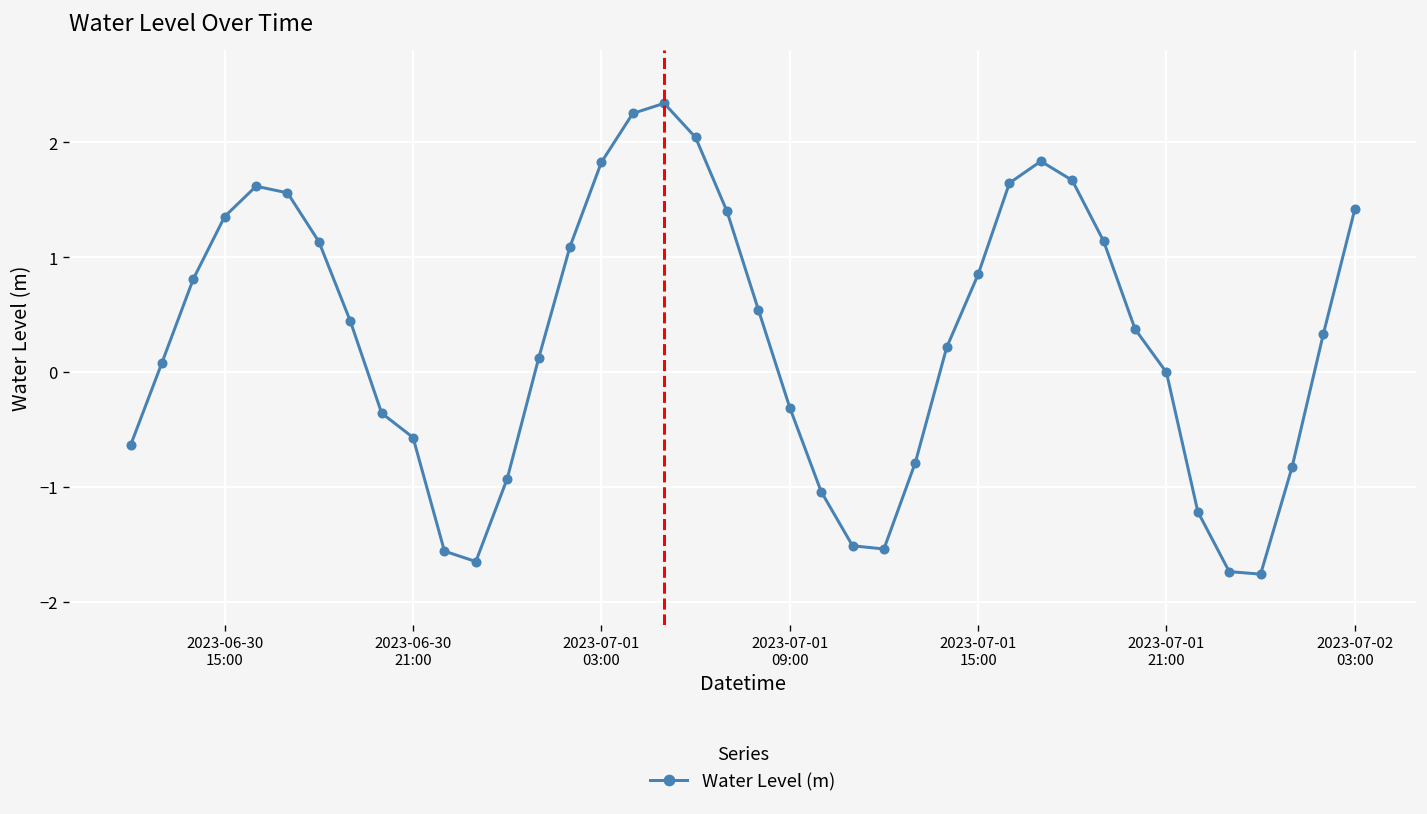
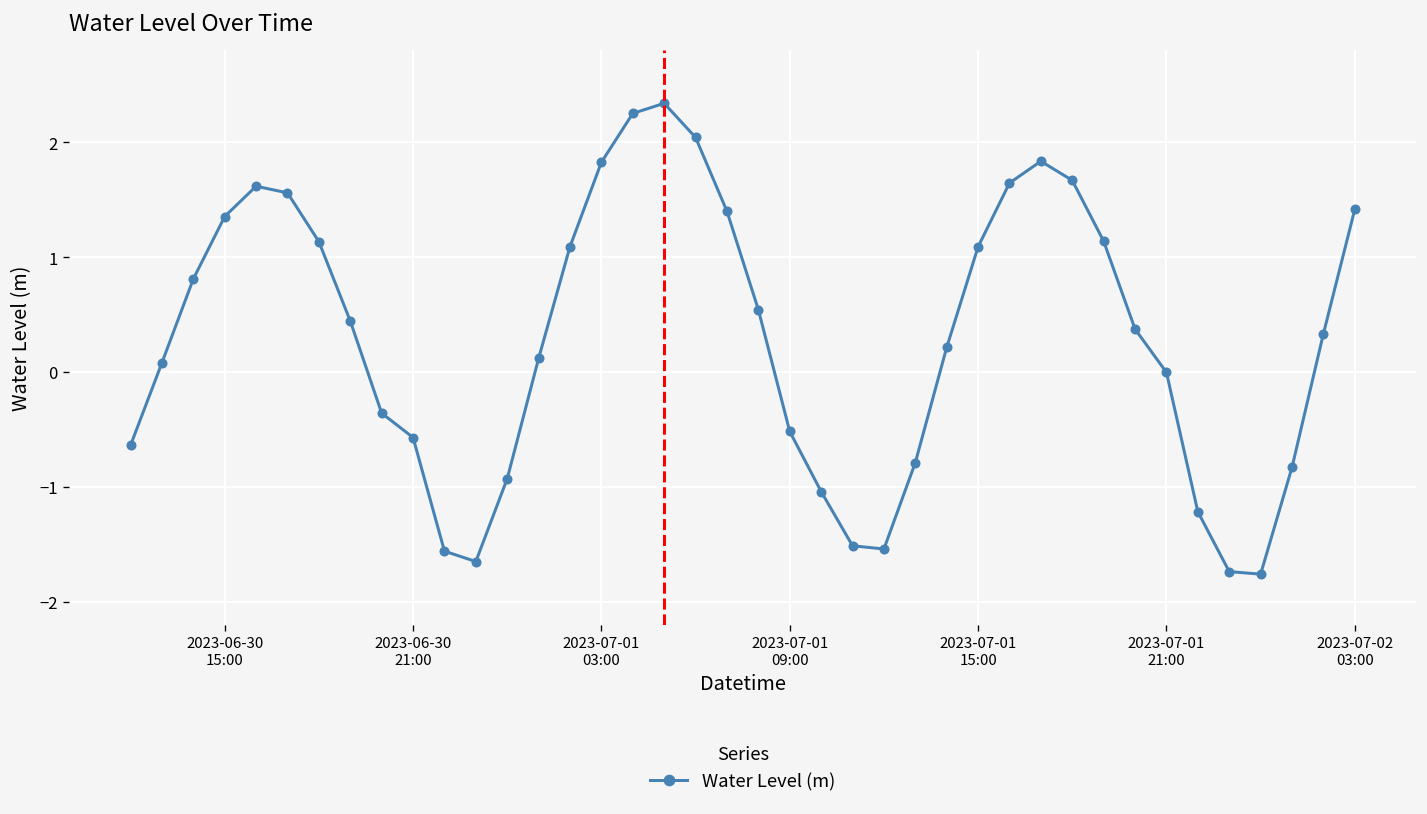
2023-07-01 09:00: -0.3 -> -0.5
2023-07-01 15:00: 0.8 -> 1.1
